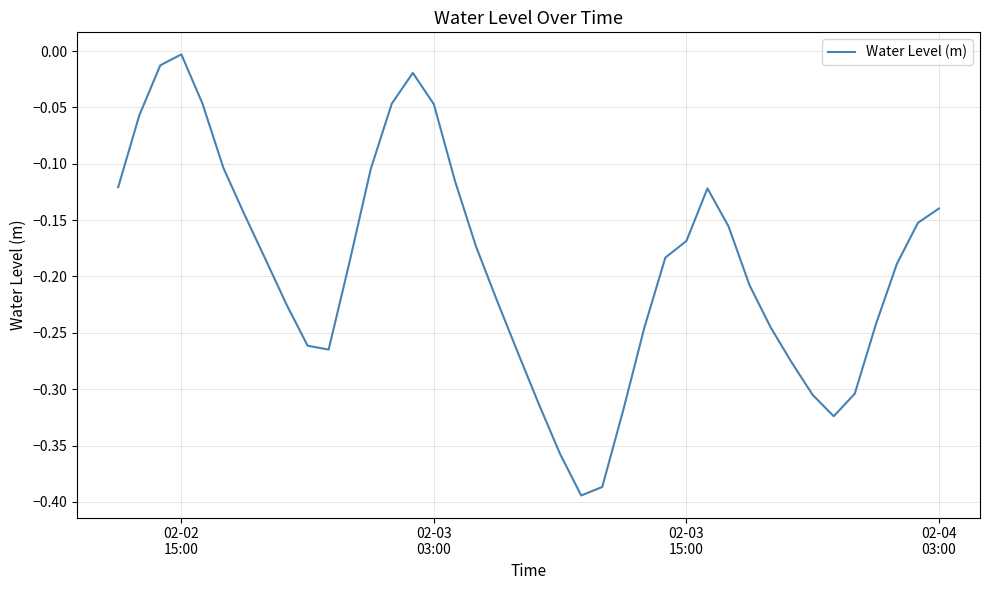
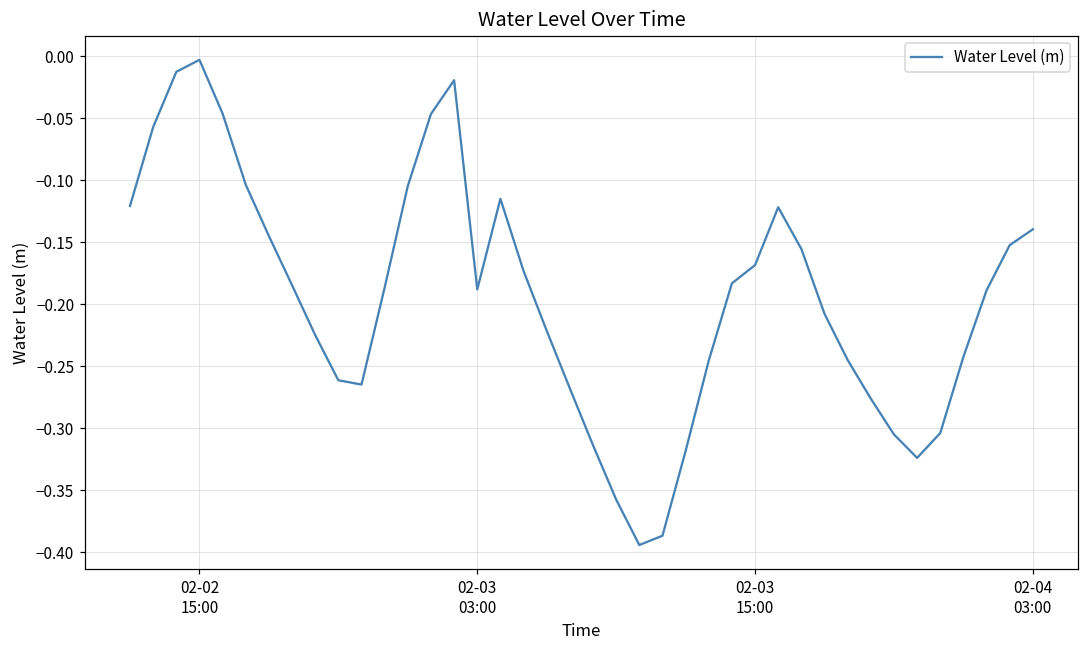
02-03 03:00: -0.047 -> -0.188
